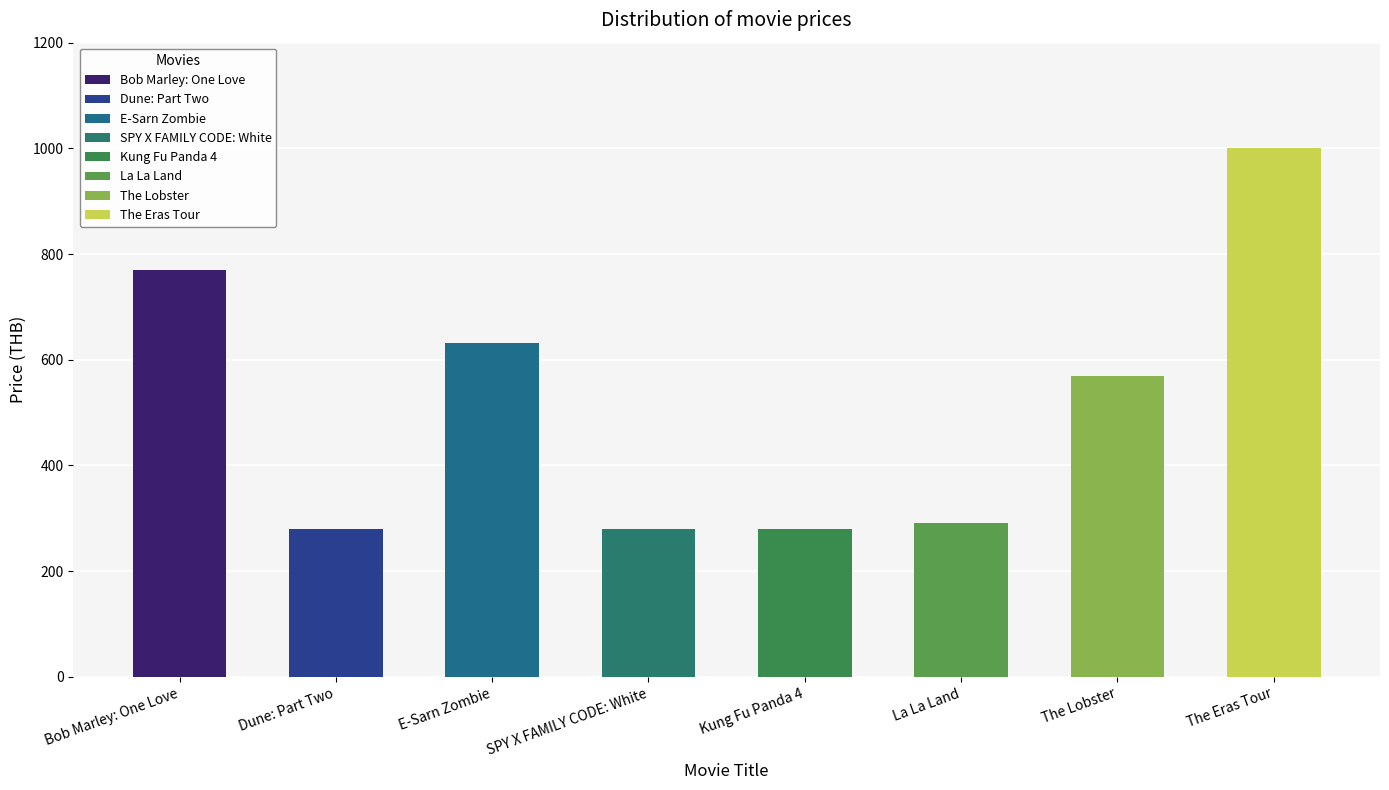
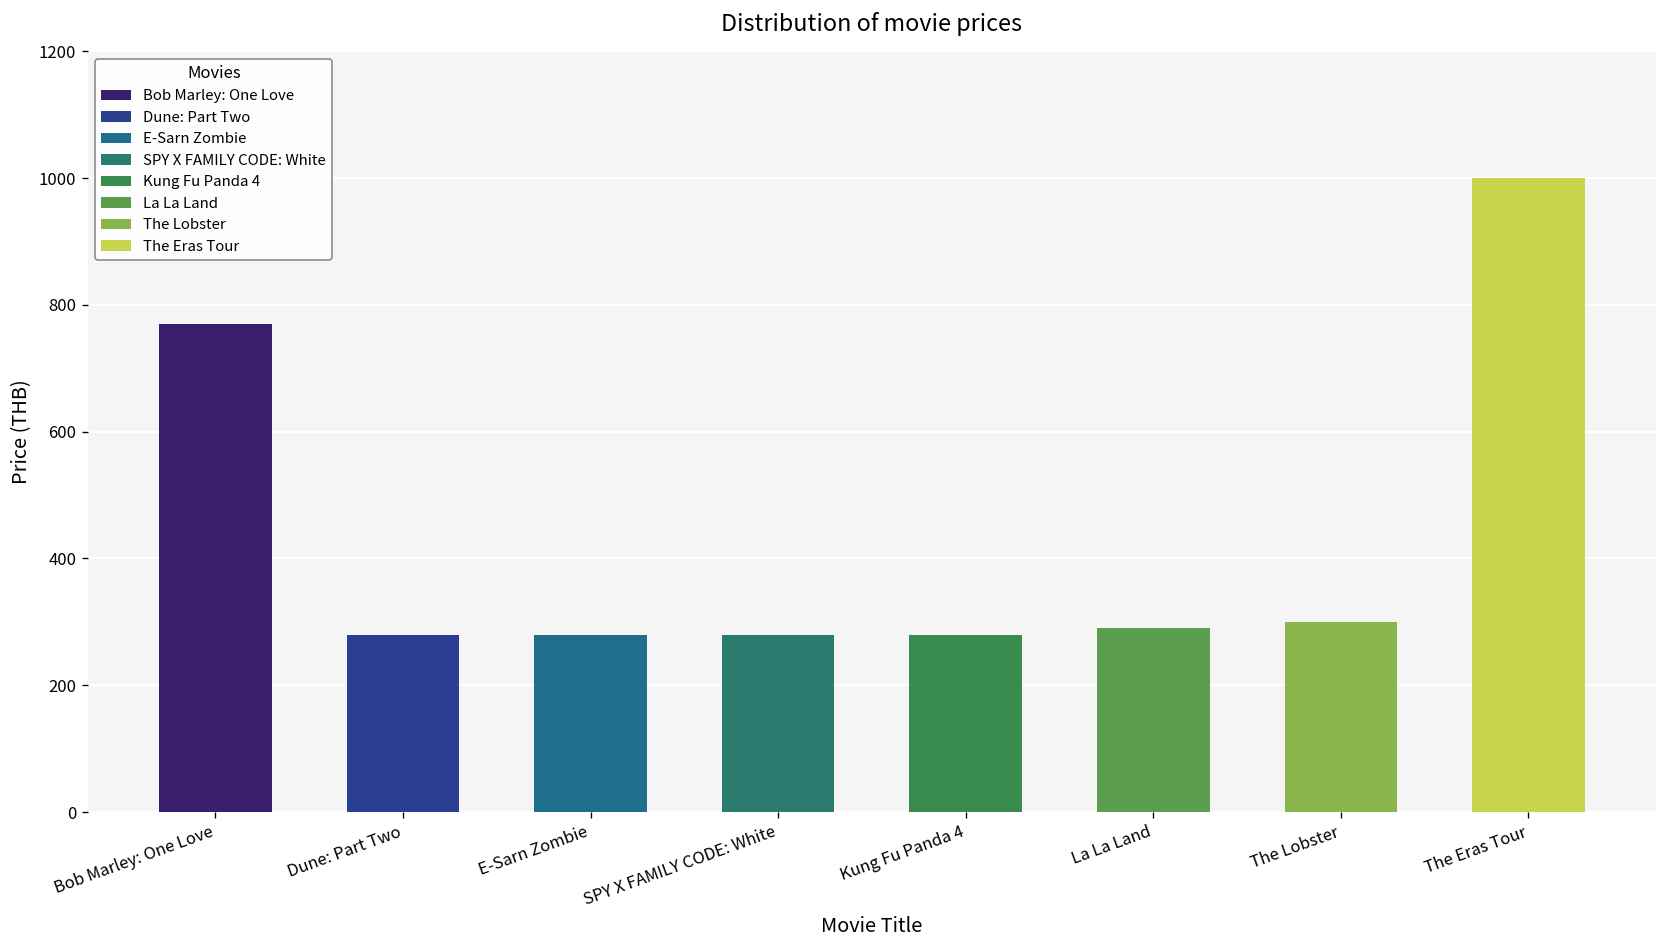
E-Sarn Zombie: 630 -> 280
The Lobster: 570 -> 300
